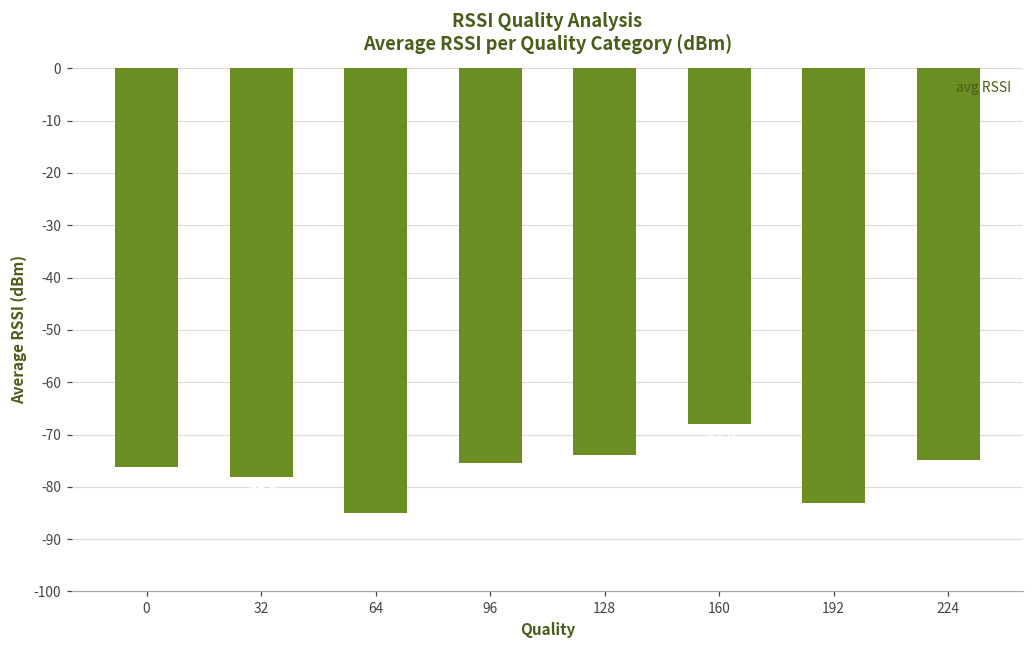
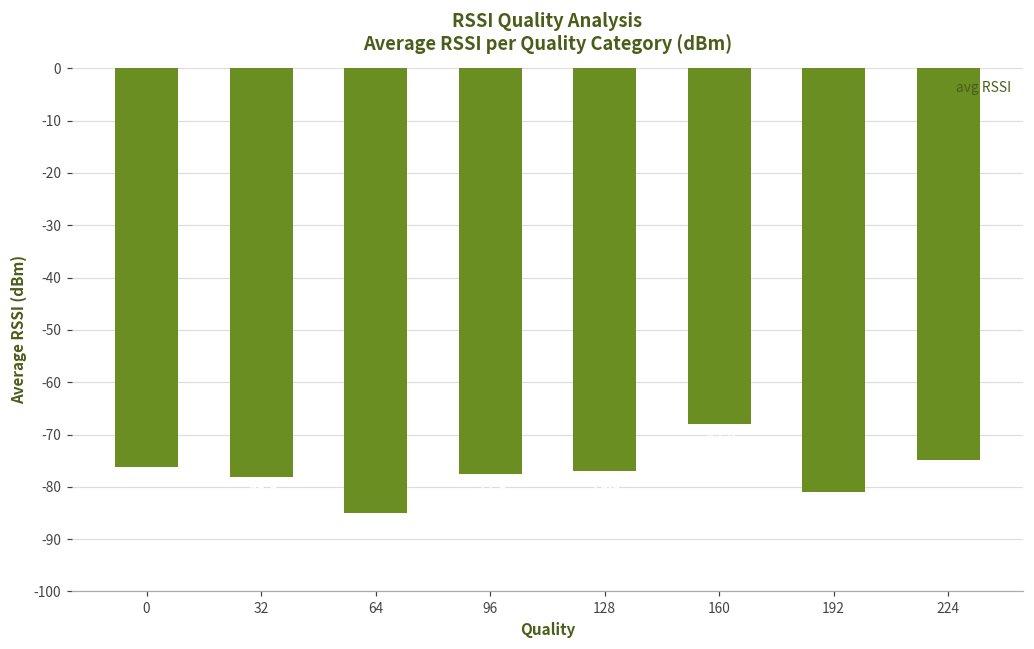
96: -75 -> -78
128: -74 -> -77
192: -83 -> -81
